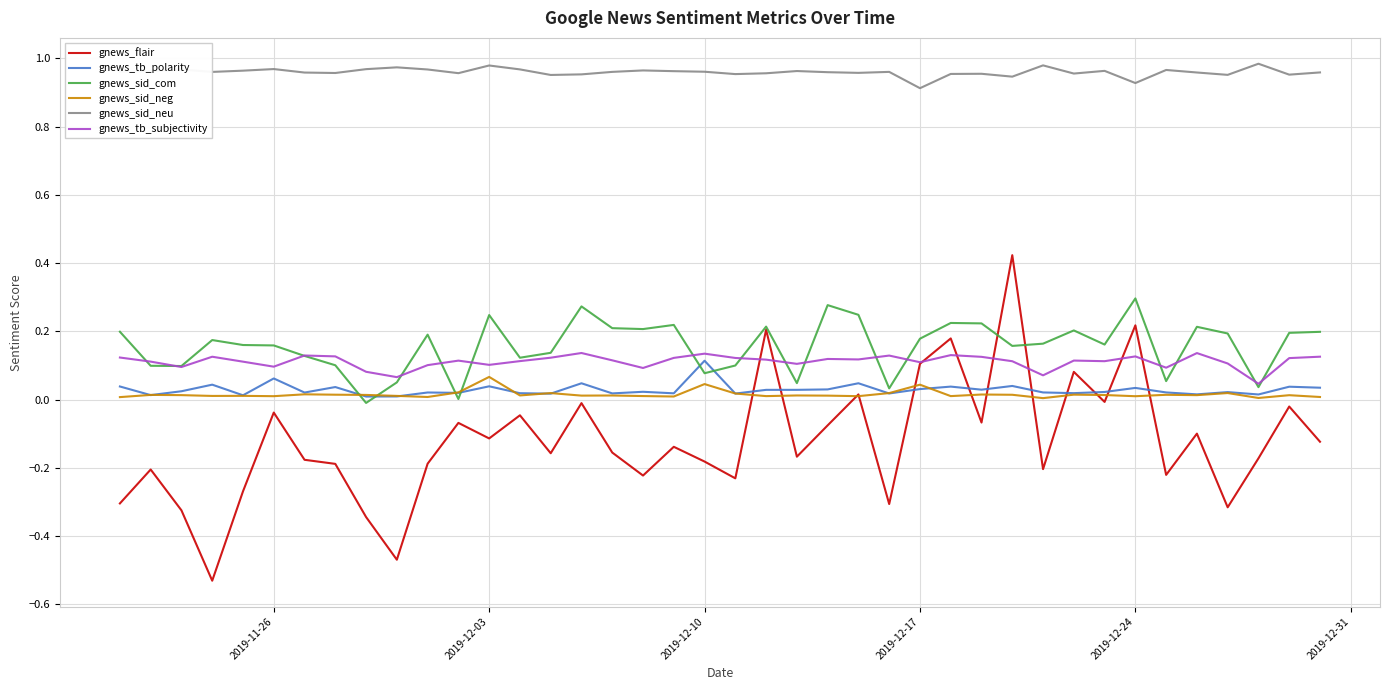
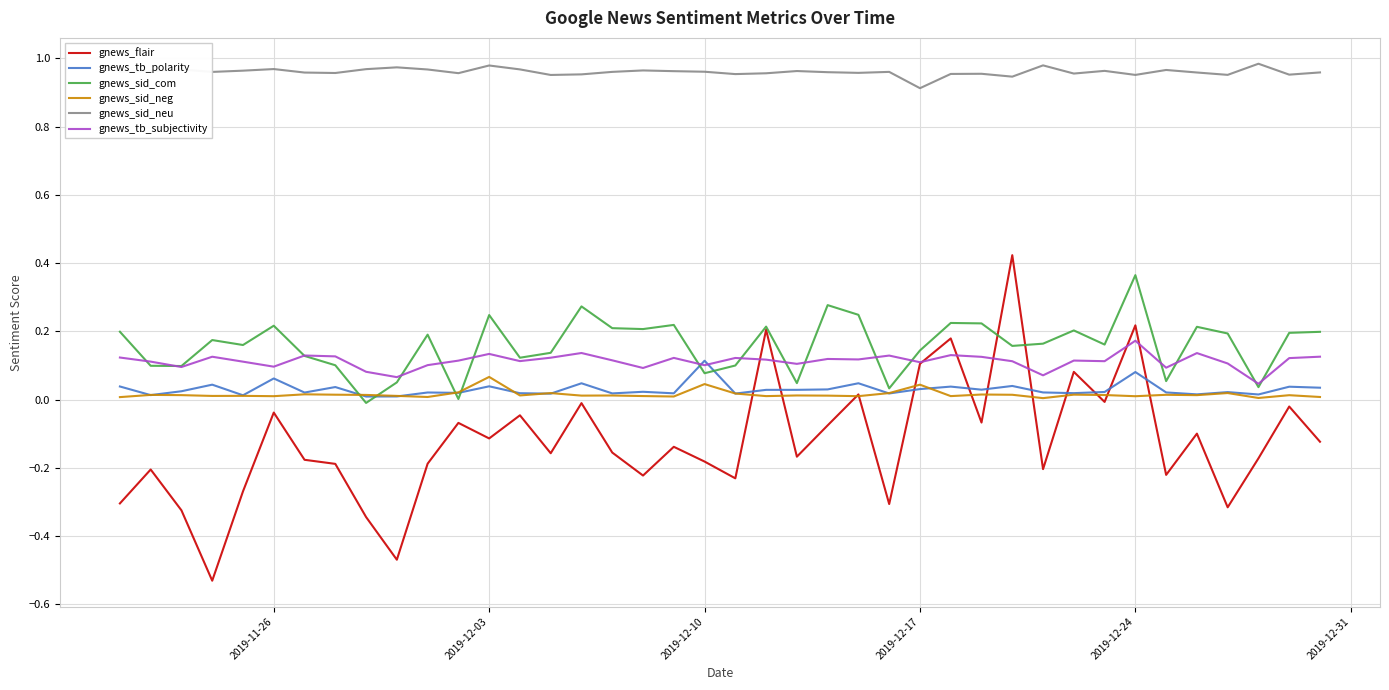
gnews_sid_com, 2019-11-26: 0.16 -> 0.22
gnews_tb_subjectivity, 2019-12-03: 0.10 -> 0.13
gnews_tb_subjectivity, 2019-12-10: 0.13 -> 0.10
gnews_sid_com, 2019-12-17: 0.18 -> 0.14
gnews_tb_polarity, 2019-12-24: 0.03 -> 0.08
gnews_sid_com, 2019-12-24: 0.30 -> 0.36
gnews_sid_neu, 2019-12-24: 0.93 -> 0.95
gnews_tb_subjectivity, 2019-12-24: 0.13 -> 0.17
